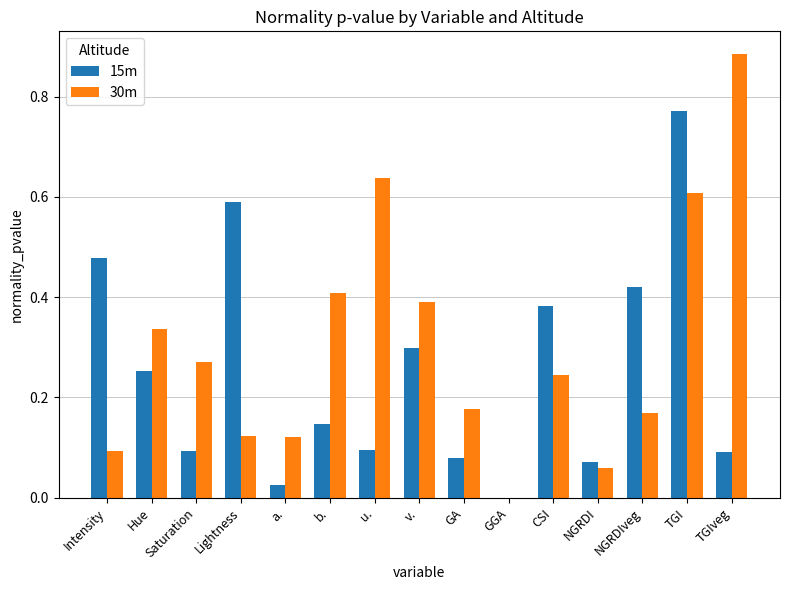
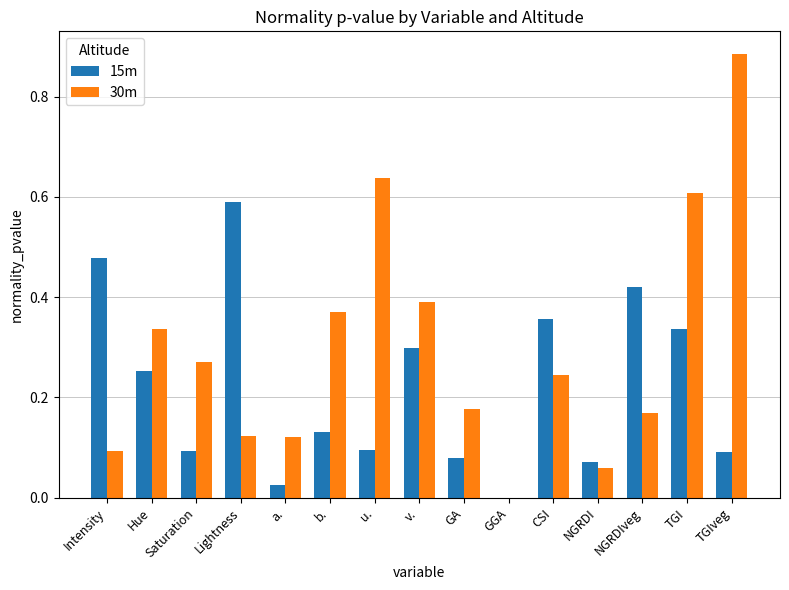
15m, b.: 0.15 -> 0.13
30m, b.: 0.41 -> 0.37
15m, CSI: 0.38 -> 0.36
15m, TGI: 0.77 -> 0.34
